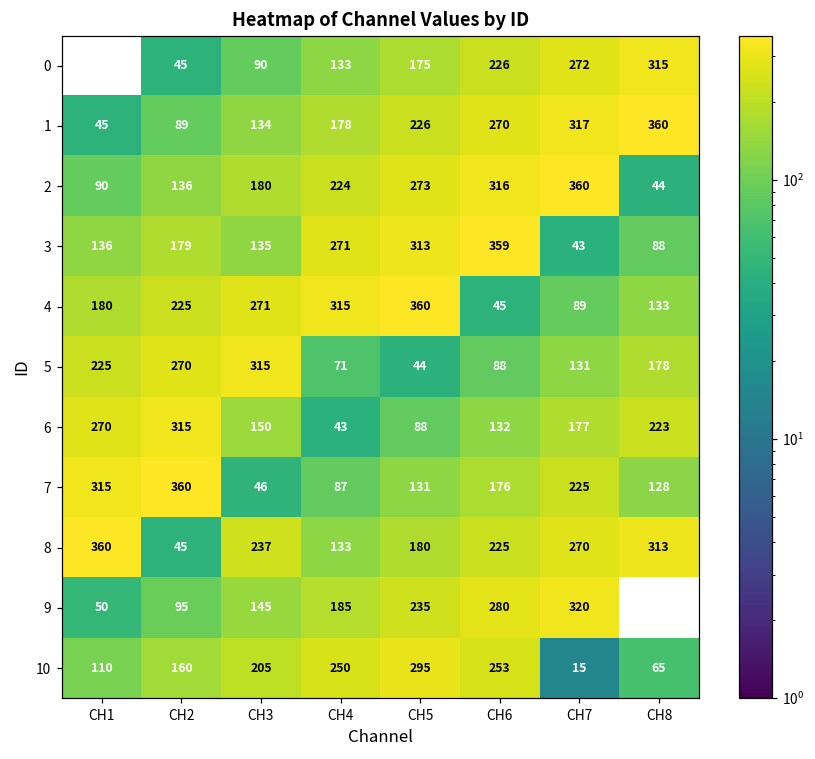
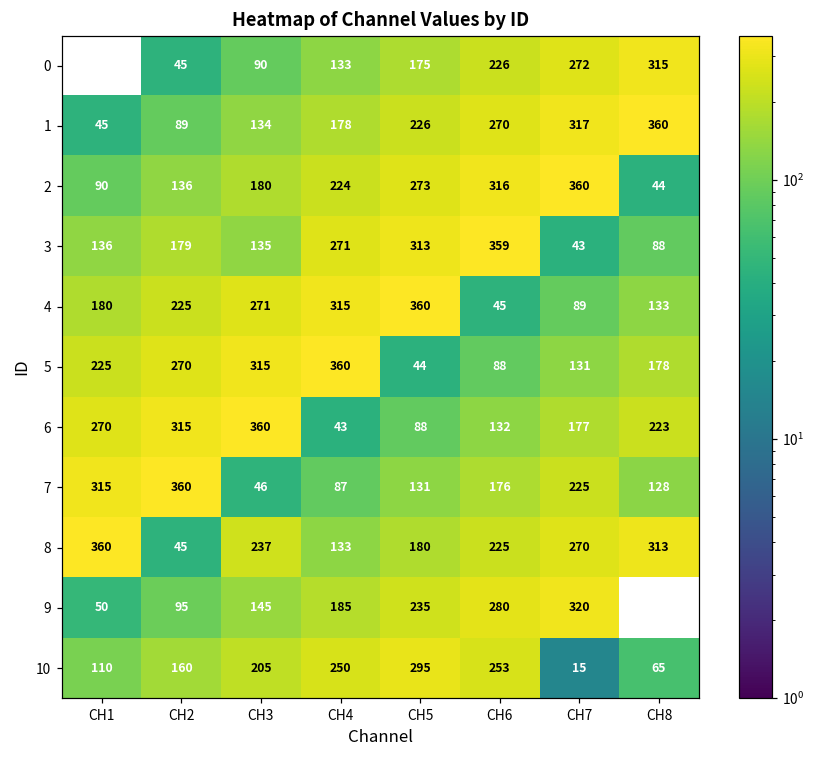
5, CH4: 71 -> 360
6, CH3: 150 -> 360
